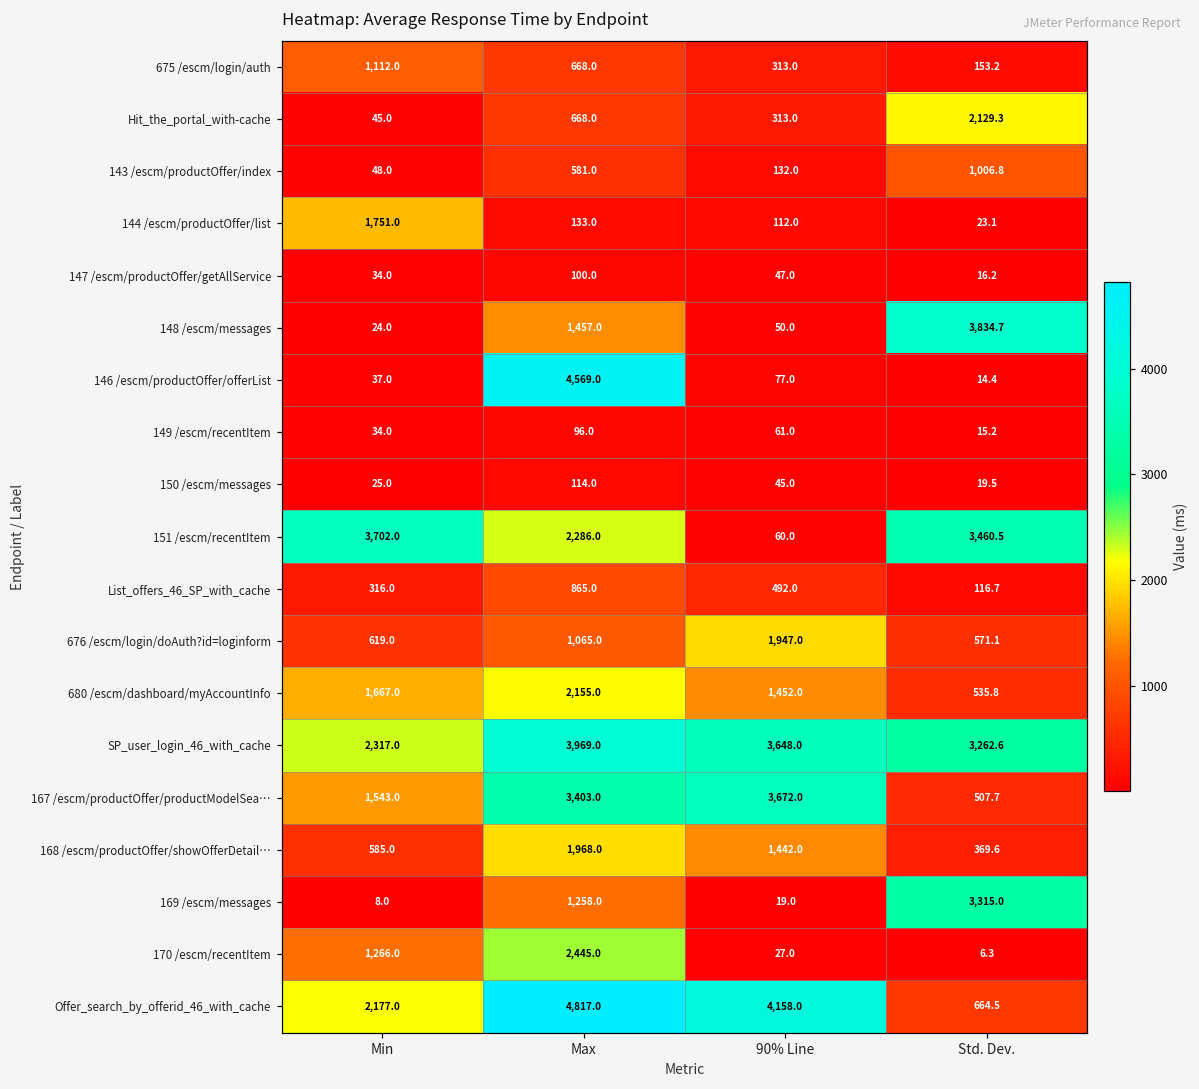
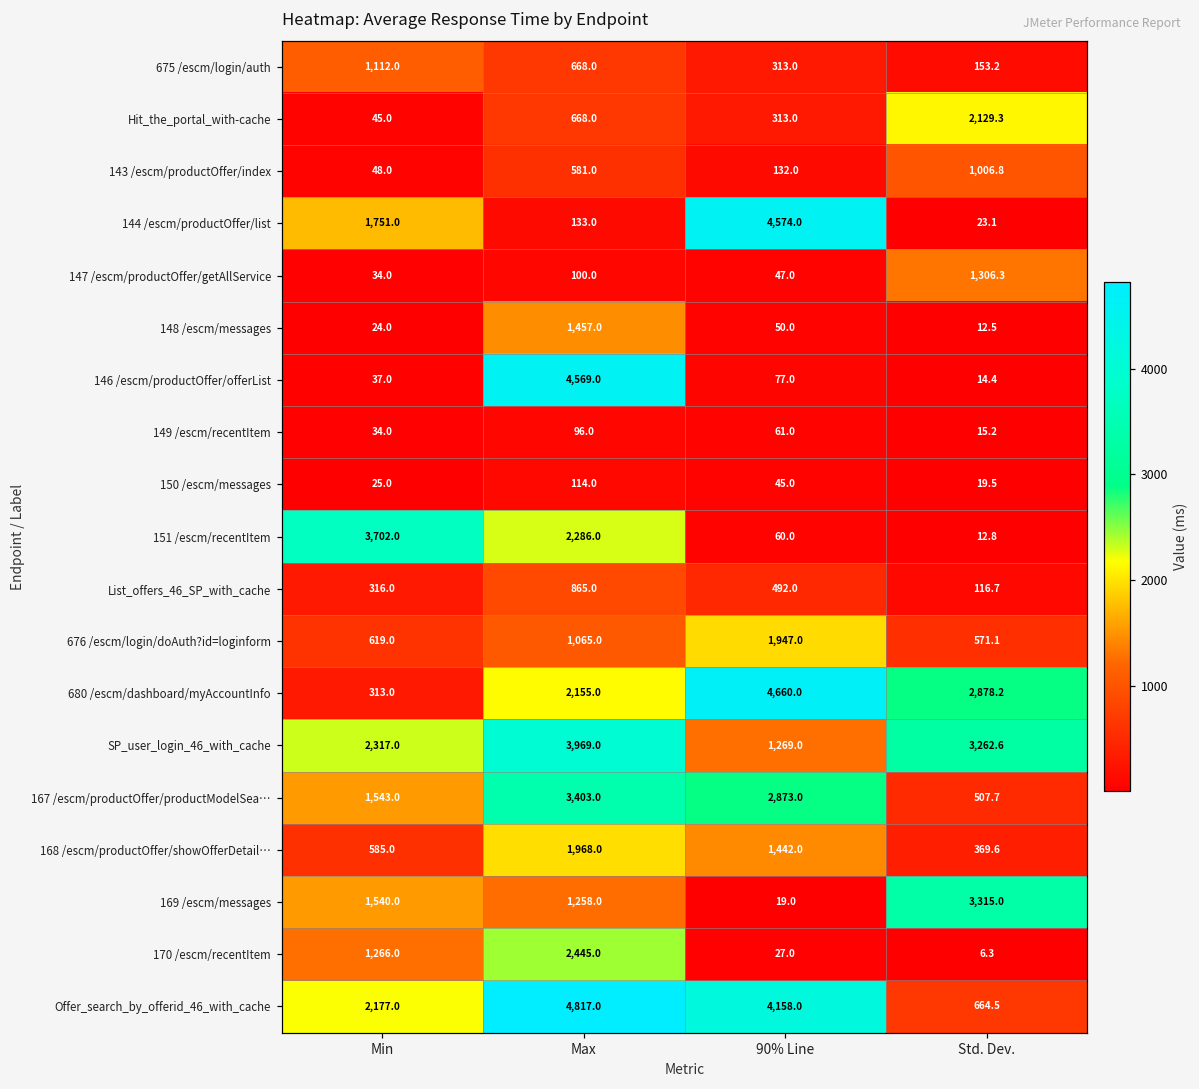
144 /escm/productOffer/list, 90% Line: 112.0 -> 4,574.0
147 /escm/productOffer/getAllService, Std. Dev.: 16.2 -> 1,306.3
148 /escm/messages, Std. Dev.: 3,834.7 -> 12.5
151 /escm/recentItem, Std. Dev.: 3,460.5 -> 12.8
680 /escm/dashboard/myAccountInfo, Min: 1,667.0 -> 313.0
680 /escm/dashboard/myAccountInfo, 90% Line: 1,452.0 -> 4,660.0
680 /escm/dashboard/myAccountInfo, Std. Dev.: 535.8 -> 2,878.2
SP_user_login_46_with_cache, 90% Line: 3,648.0 -> 1,269.0
167 /escm/productOffer/productModelSea…, 90% Line: 3,672.0 -> 2,873.0
169 /escm/messages, Min: 8.0 -> 1,540.0
